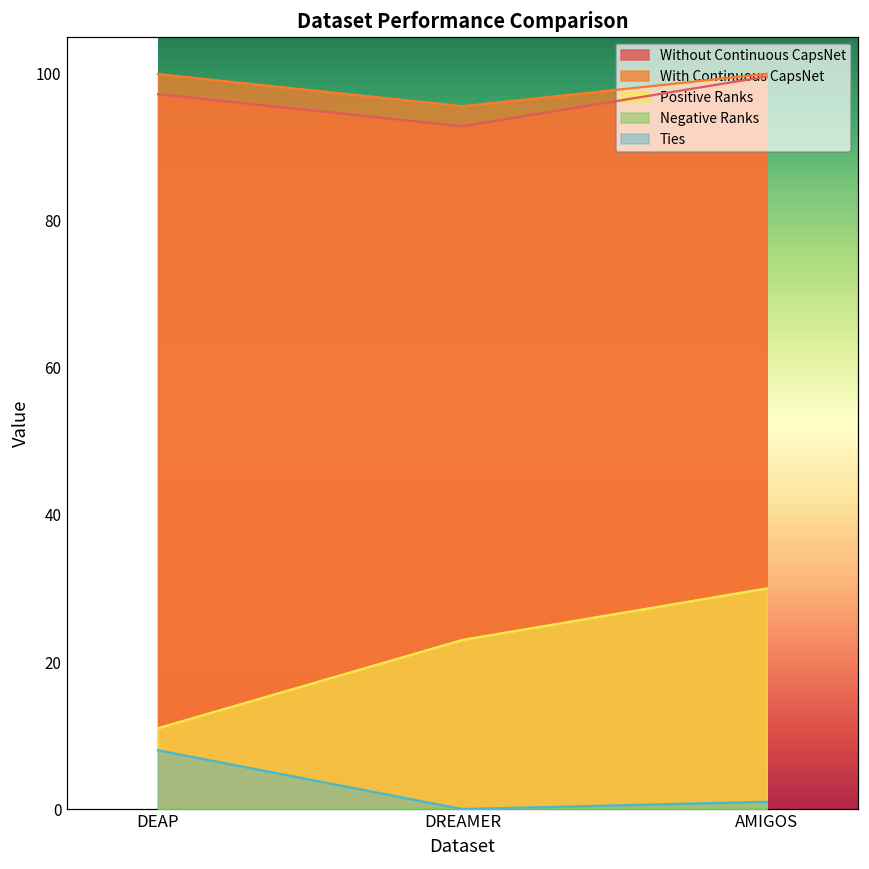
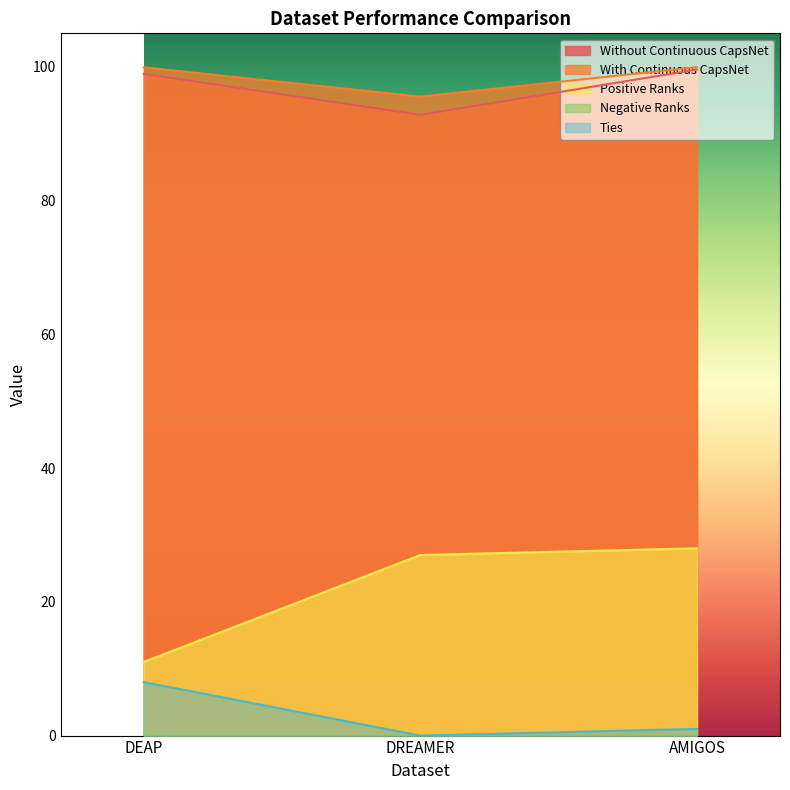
Without Continuous CapsNet, DEAP: 97 -> 99
Positive Ranks, DREAMER: 23 -> 27
Positive Ranks, AMIGOS: 30 -> 28
